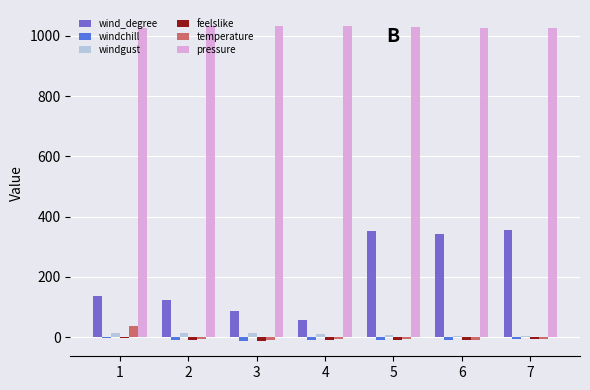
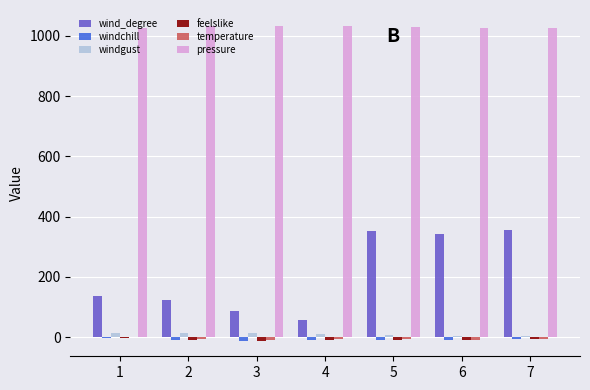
temperature, 1: 40 -> 0
